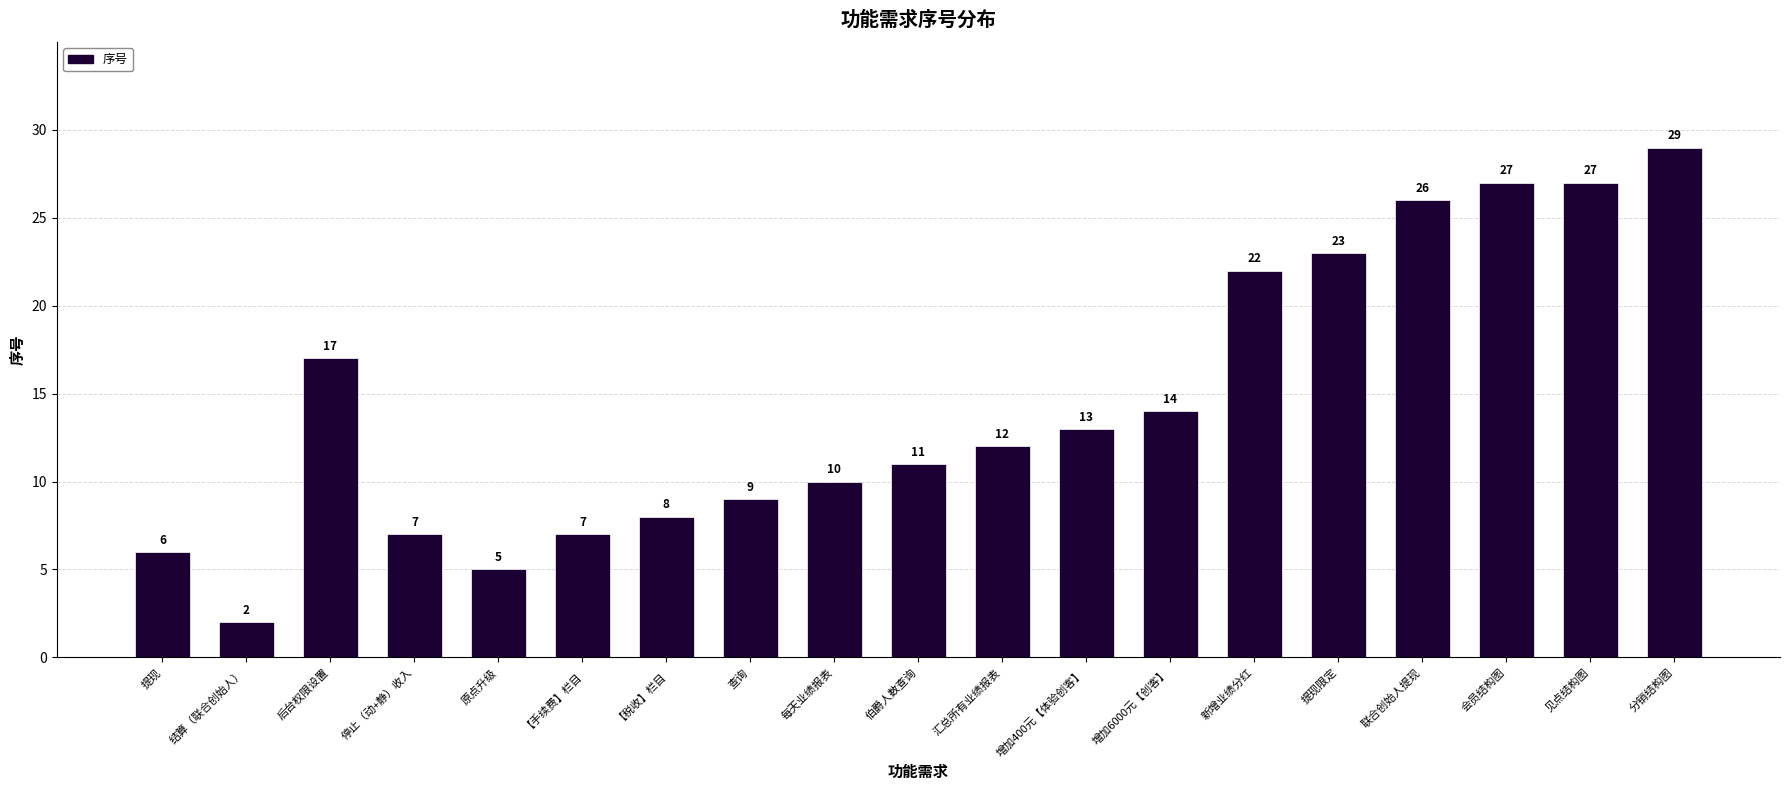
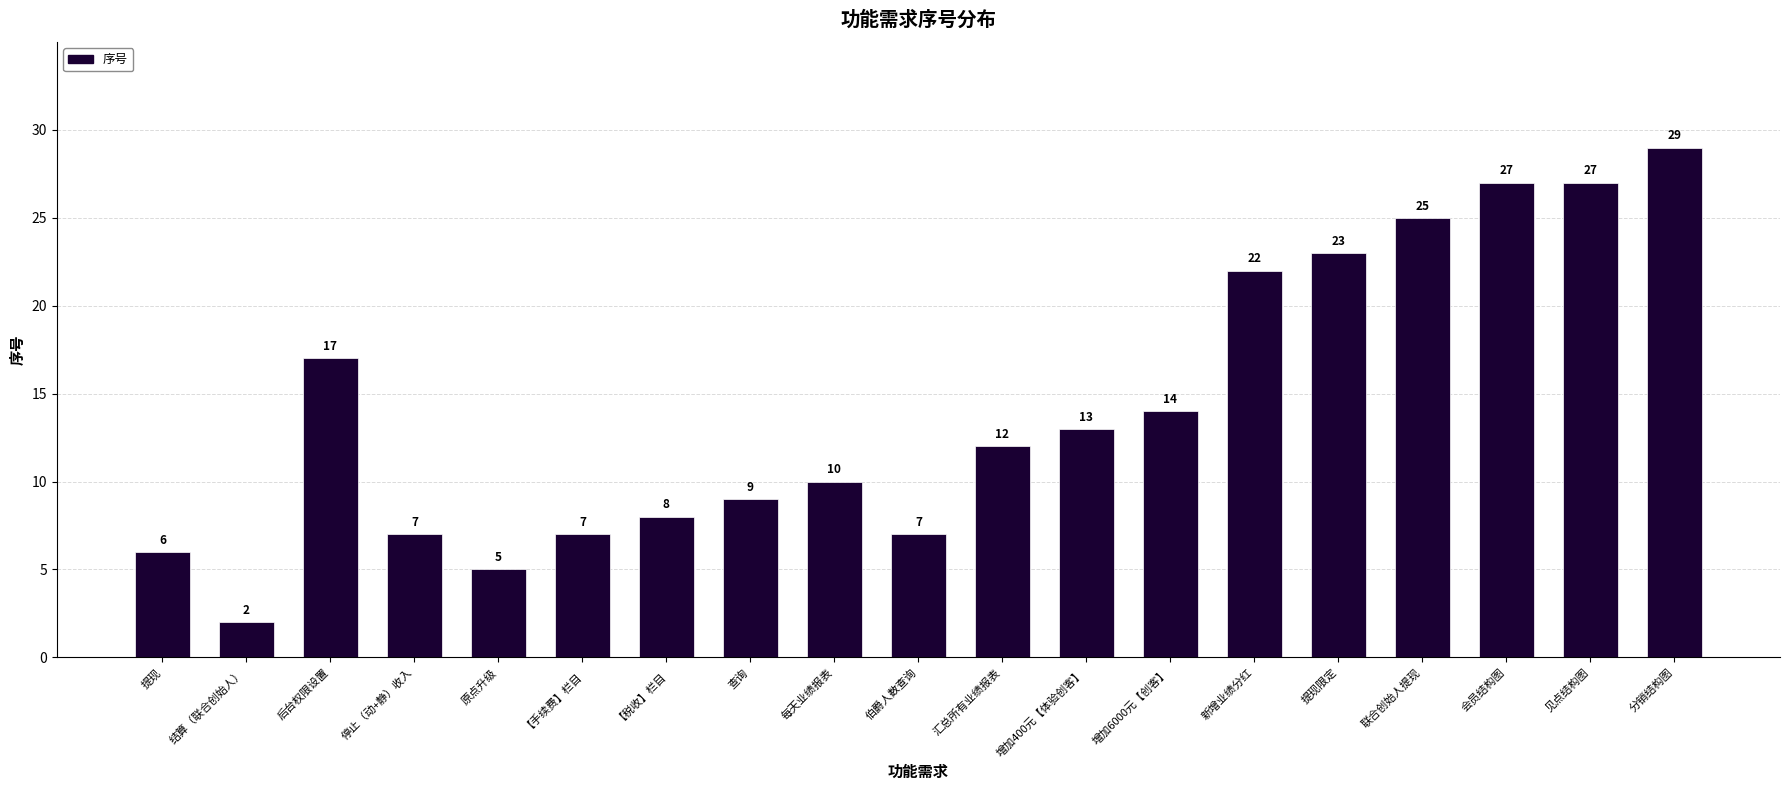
伯爵人数查询: 11 -> 7
联合创始人提现: 26 -> 25
